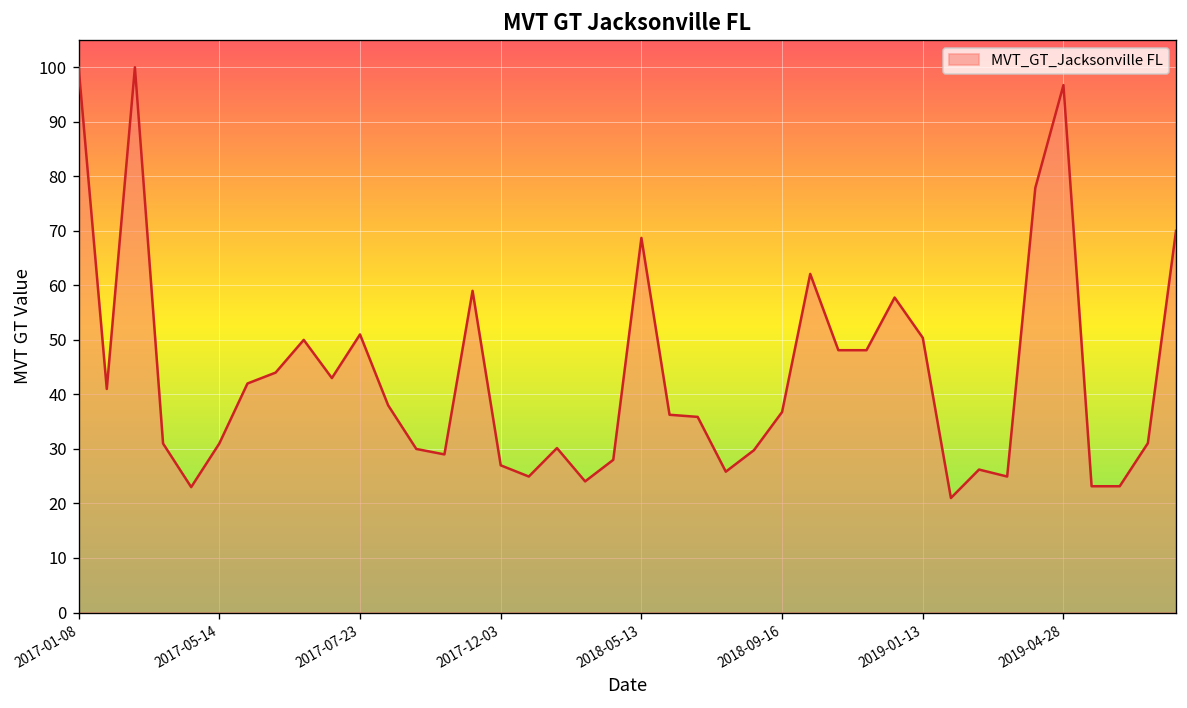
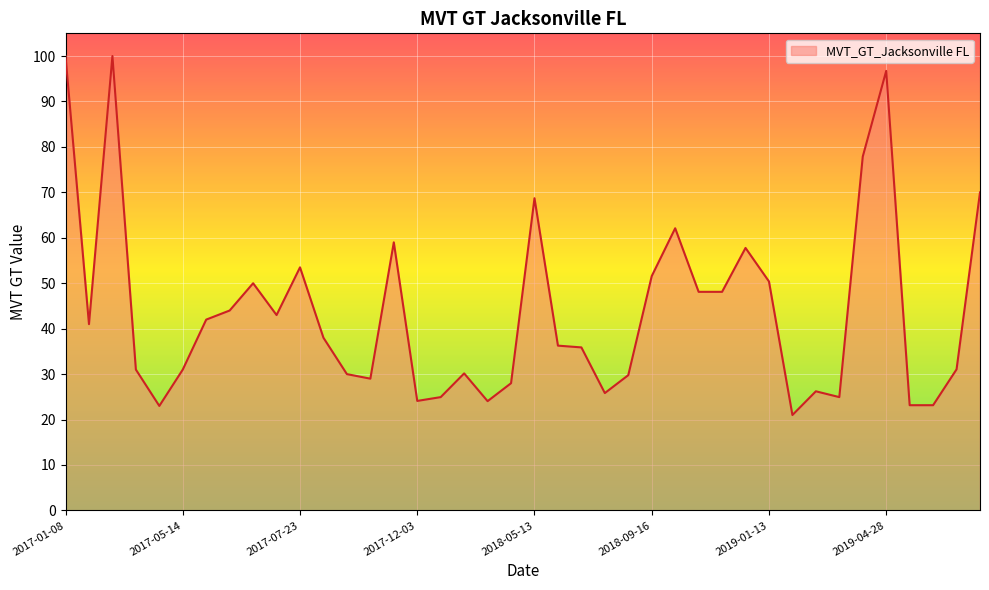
2017-07-23: 51 -> 54
2017-12-03: 27 -> 24
2018-09-16: 37 -> 52
